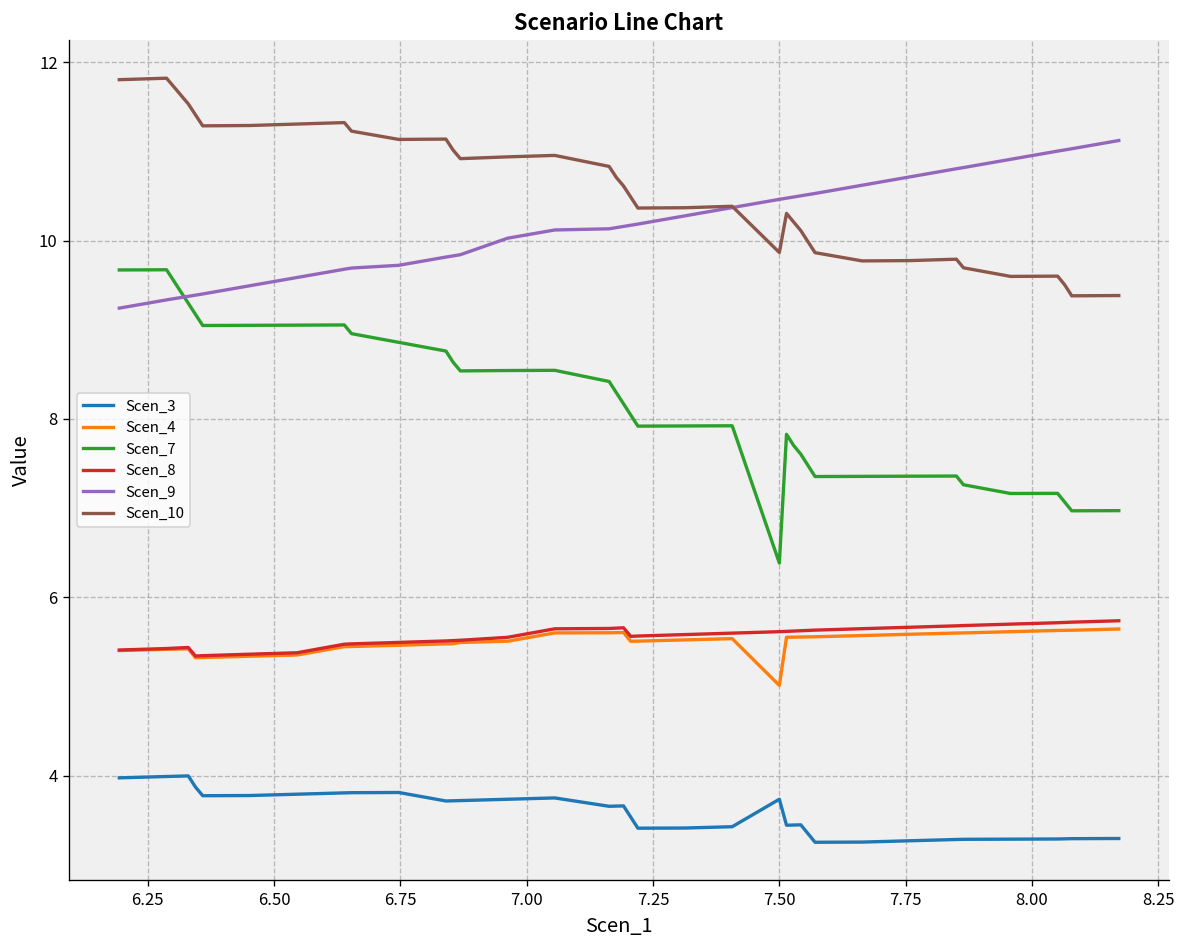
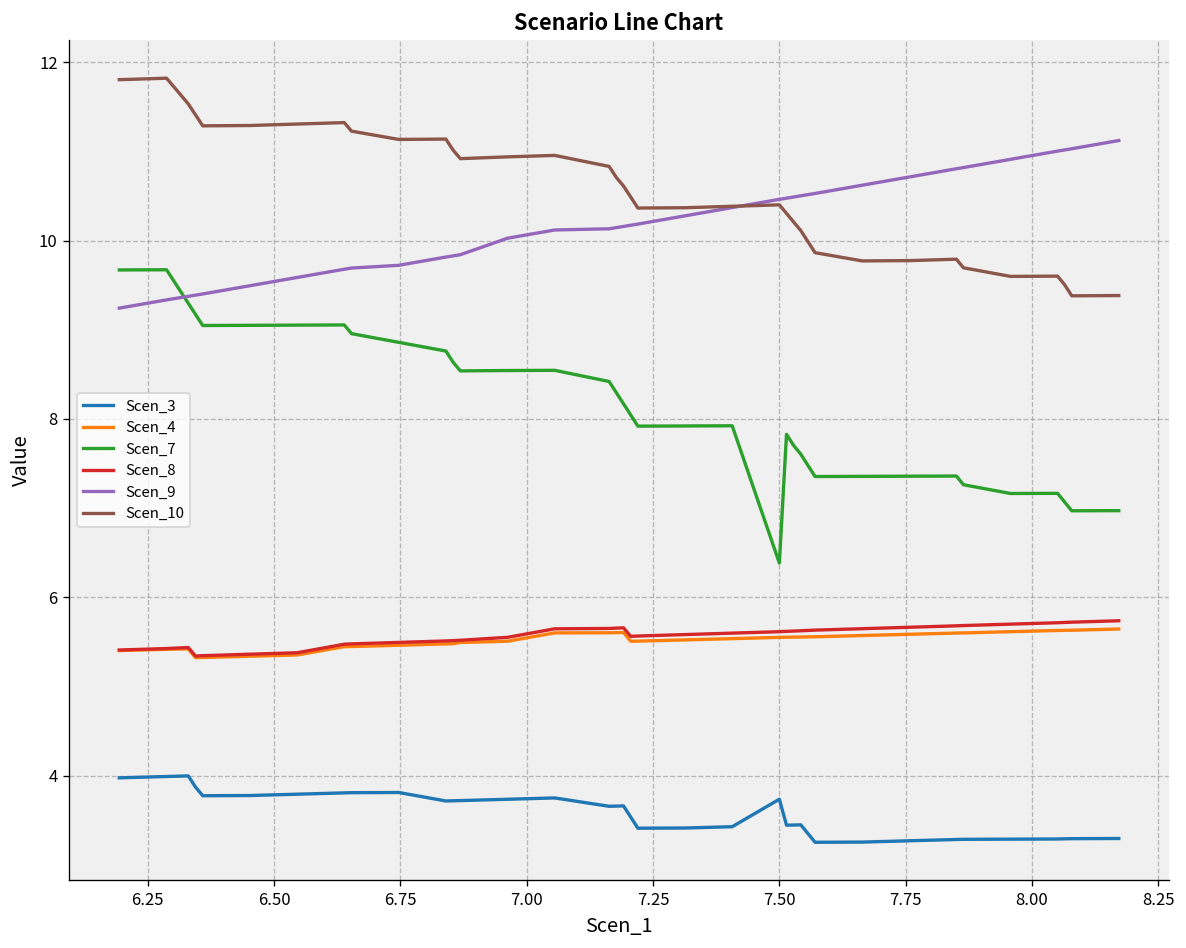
Scen_4, 7.50: 5.0 -> 5.6
Scen_10, 7.50: 9.9 -> 10.4
